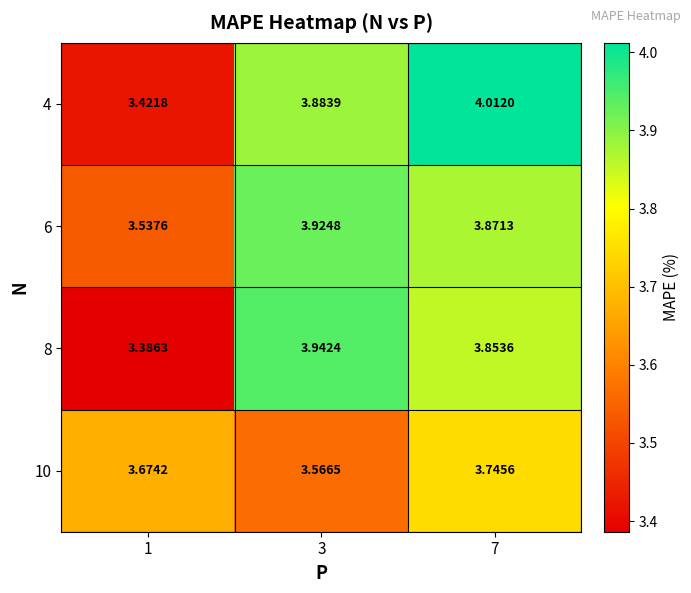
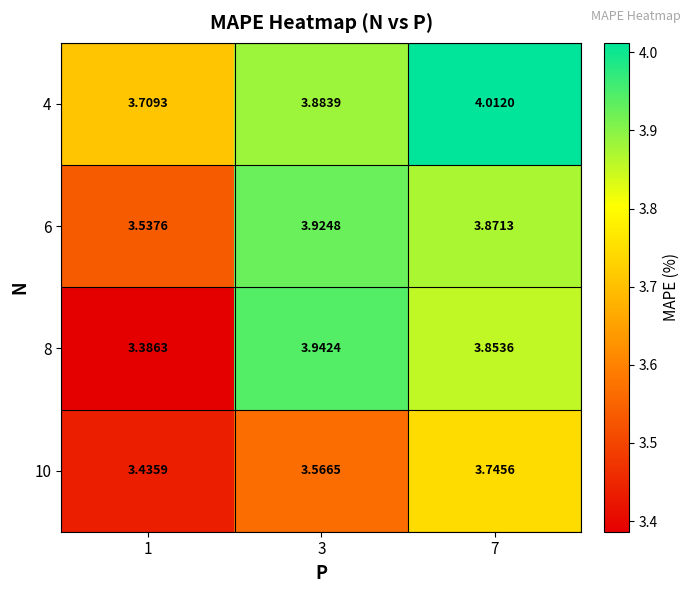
4, 1: 3.4218 -> 3.7093
10, 1: 3.6742 -> 3.4359
